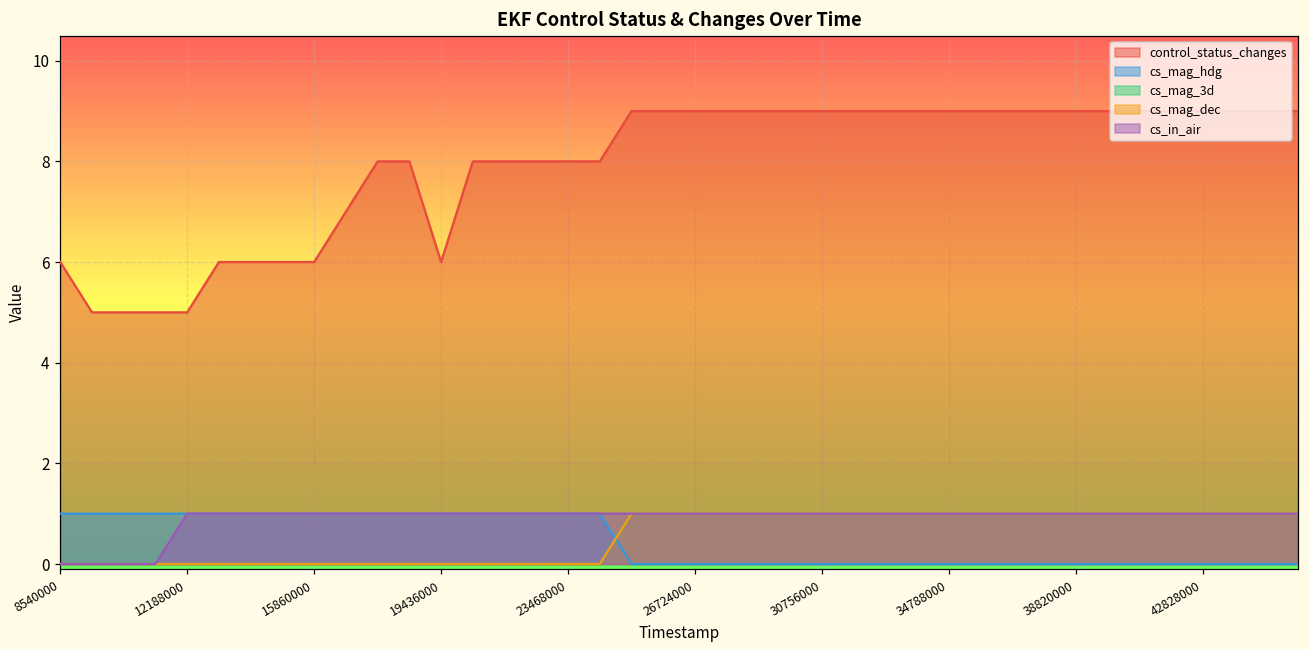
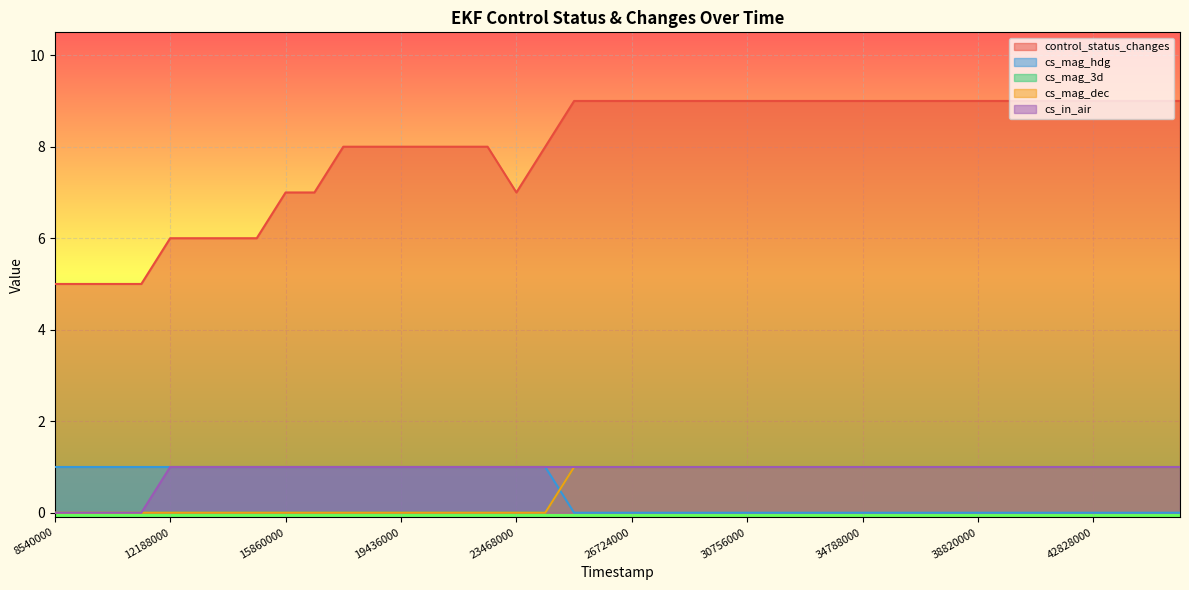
control_status_changes, 8540000: 6 -> 5
control_status_changes, 12188000: 5 -> 6
control_status_changes, 15860000: 6 -> 7
control_status_changes, 19436000: 6 -> 8
control_status_changes, 23468000: 8 -> 7
